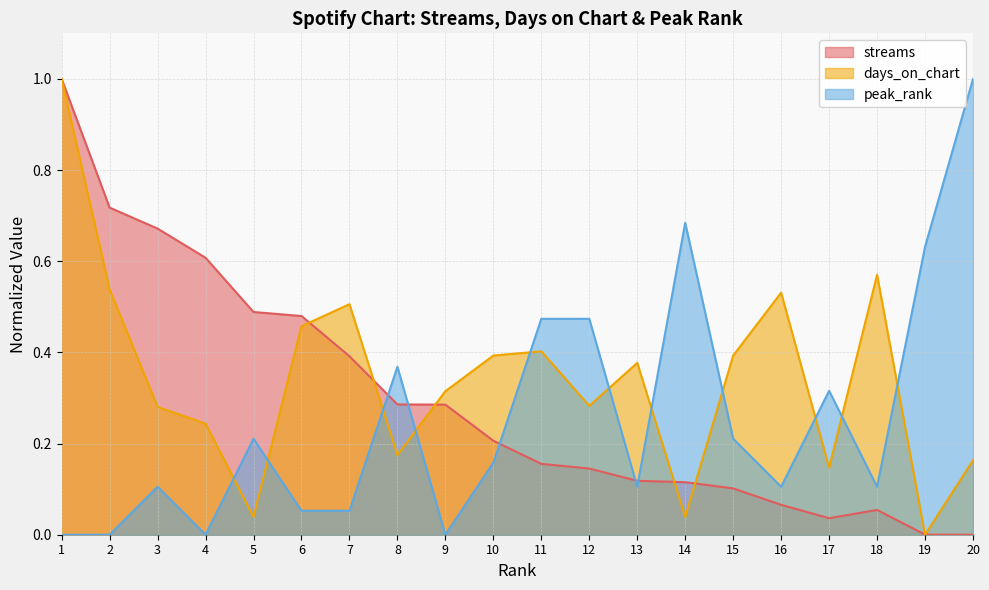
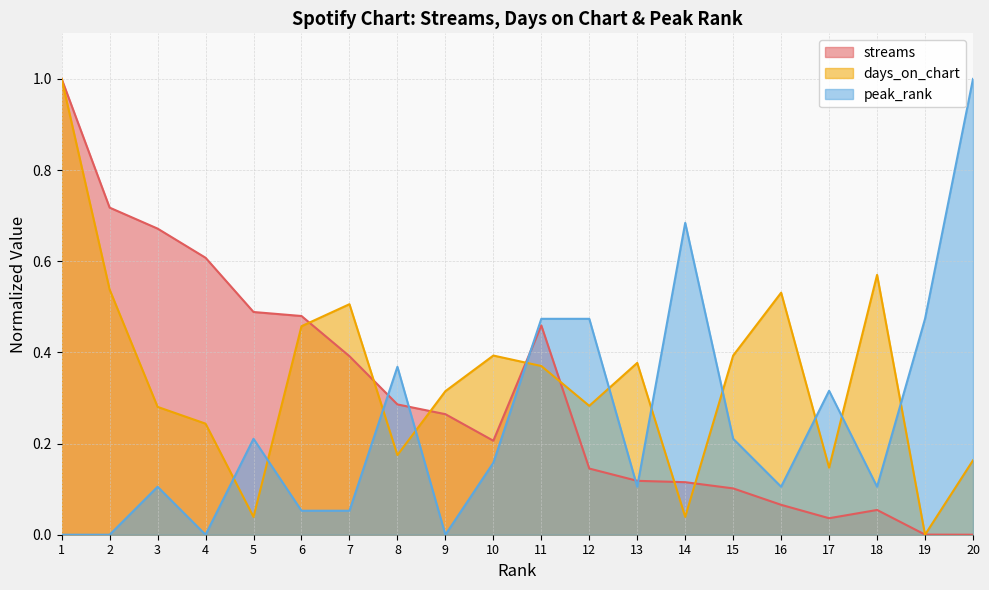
streams, 9: 0.29 -> 0.26
streams, 11: 0.16 -> 0.46
days_on_chart, 11: 0.40 -> 0.37
peak_rank, 19: 0.63 -> 0.47
